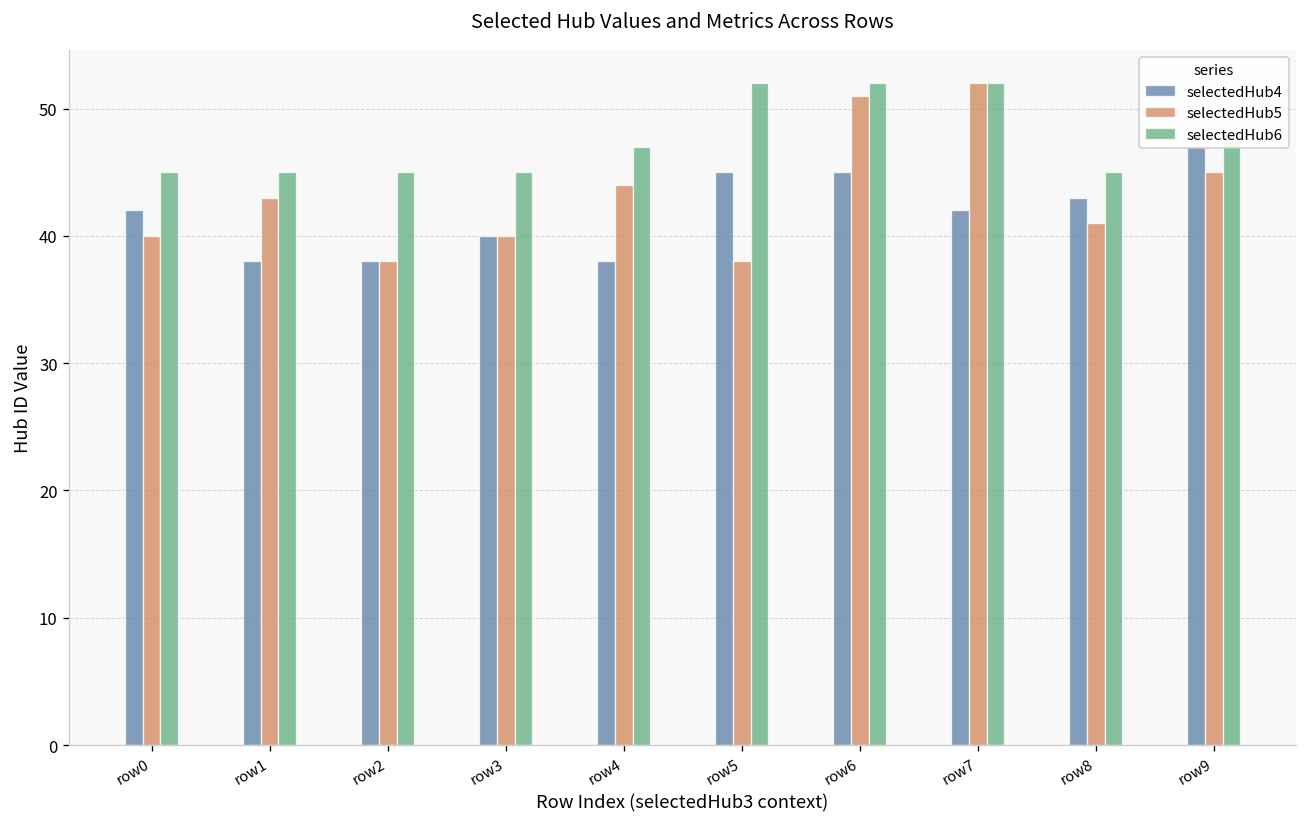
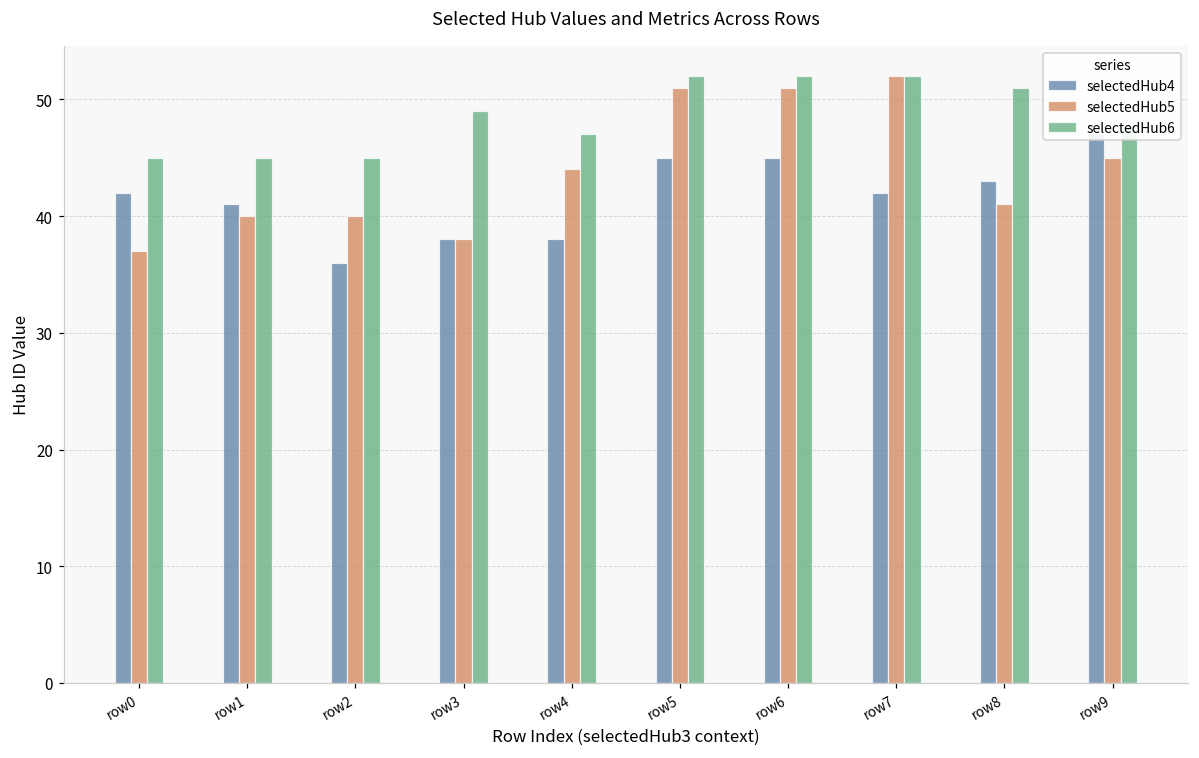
selectedHub5, row0: 40 -> 37
selectedHub4, row1: 38 -> 41
selectedHub5, row1: 43 -> 40
selectedHub4, row2: 38 -> 36
selectedHub5, row2: 38 -> 40
selectedHub4, row3: 40 -> 38
selectedHub5, row3: 40 -> 38
selectedHub6, row3: 45 -> 49
selectedHub5, row5: 38 -> 51
selectedHub6, row8: 45 -> 51
